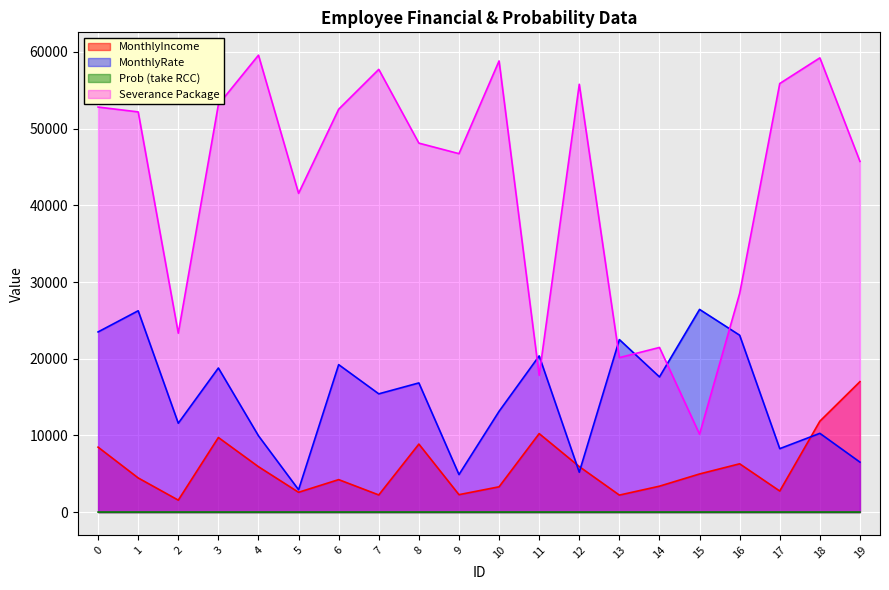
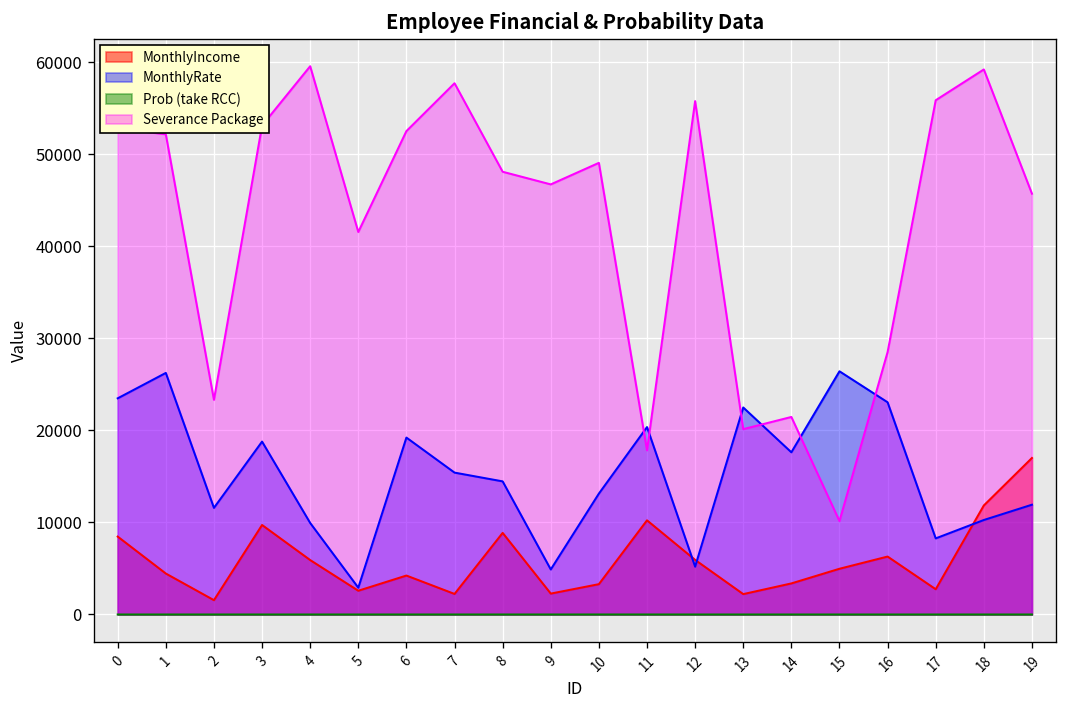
MonthlyRate, 8: 17000 -> 14000
Severance Package, 10: 59000 -> 49000
MonthlyRate, 19: 7000 -> 12000
